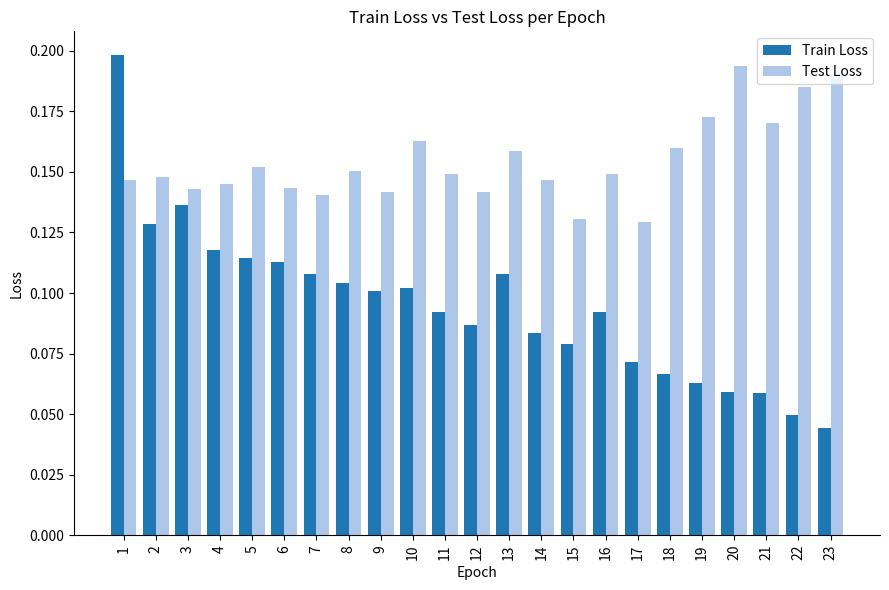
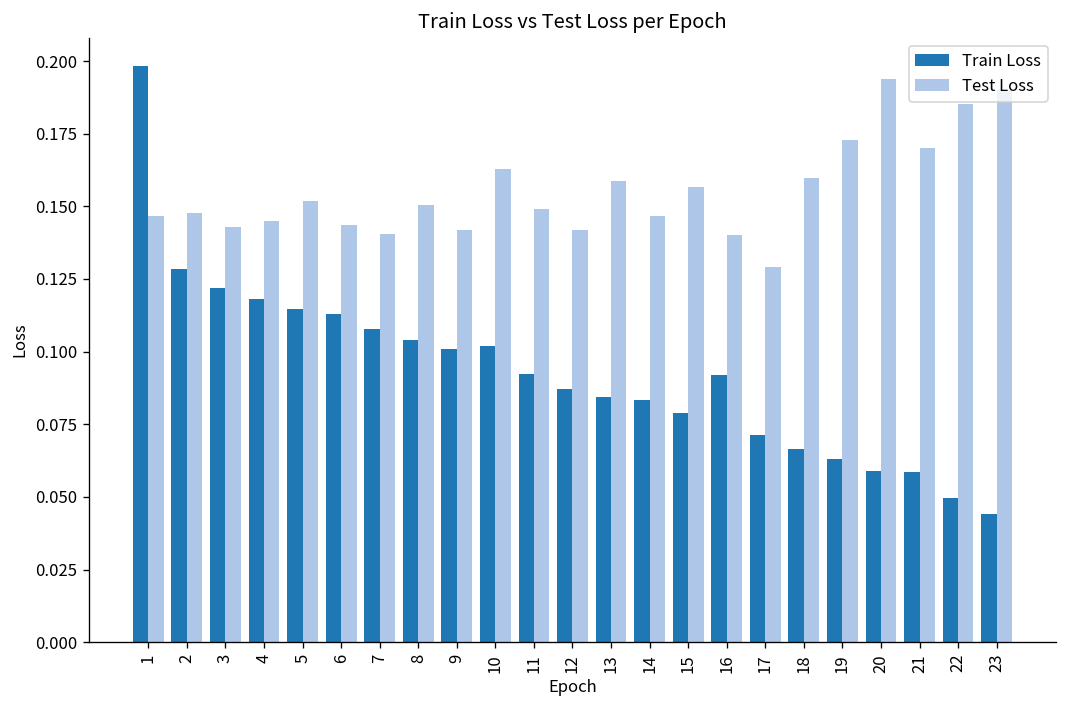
Train Loss, 3: 0.136 -> 0.122
Train Loss, 13: 0.108 -> 0.085
Test Loss, 15: 0.130 -> 0.157
Test Loss, 16: 0.149 -> 0.140
